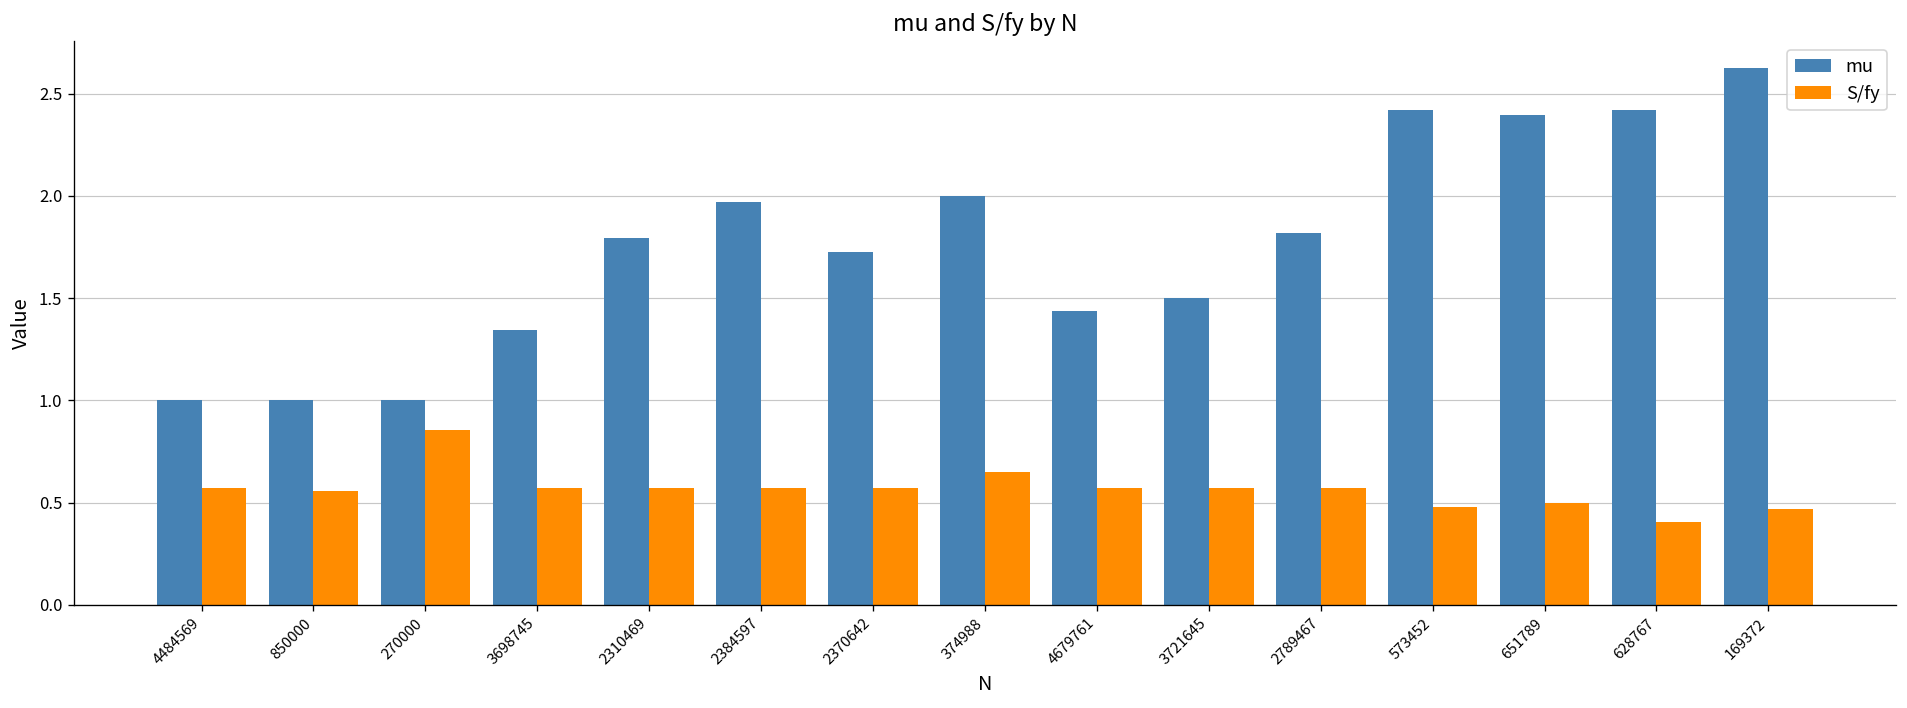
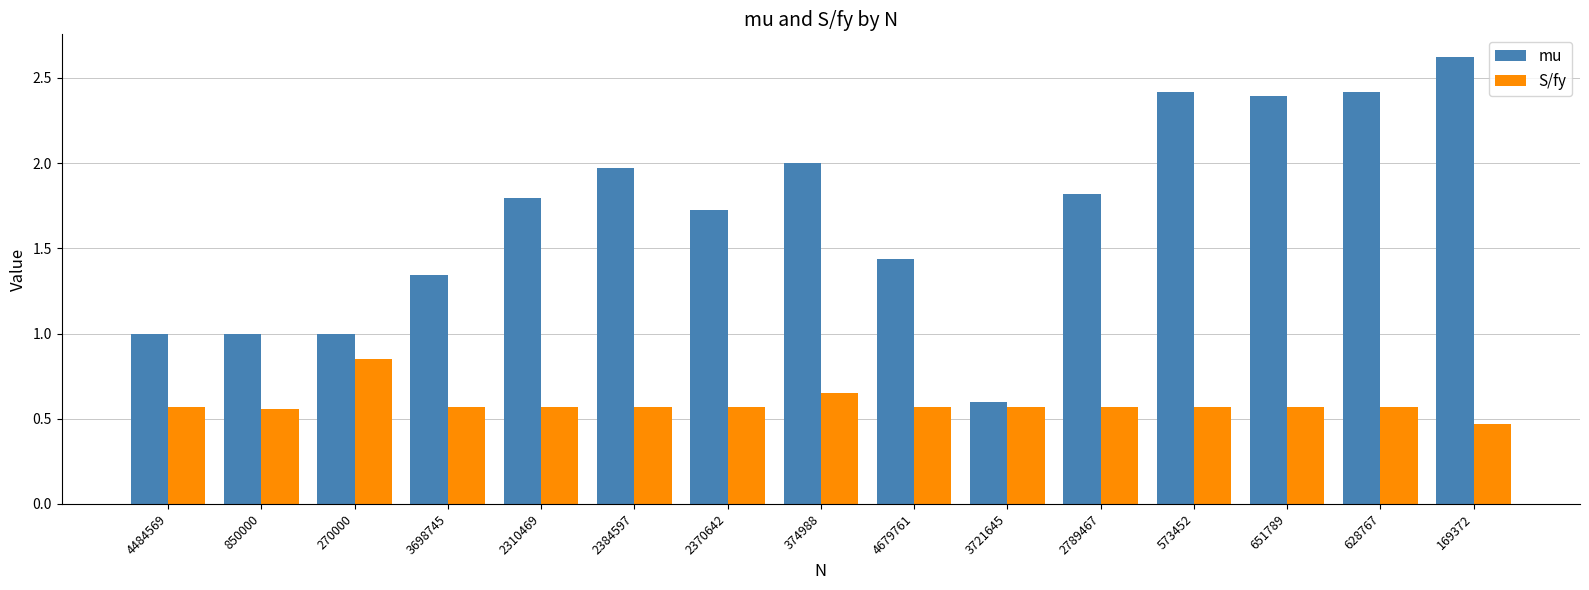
mu, 3721645: 1.5 -> 0.6
S/fy, 573452: 0.48 -> 0.57
S/fy, 651789: 0.50 -> 0.57
S/fy, 628767: 0.40 -> 0.57
